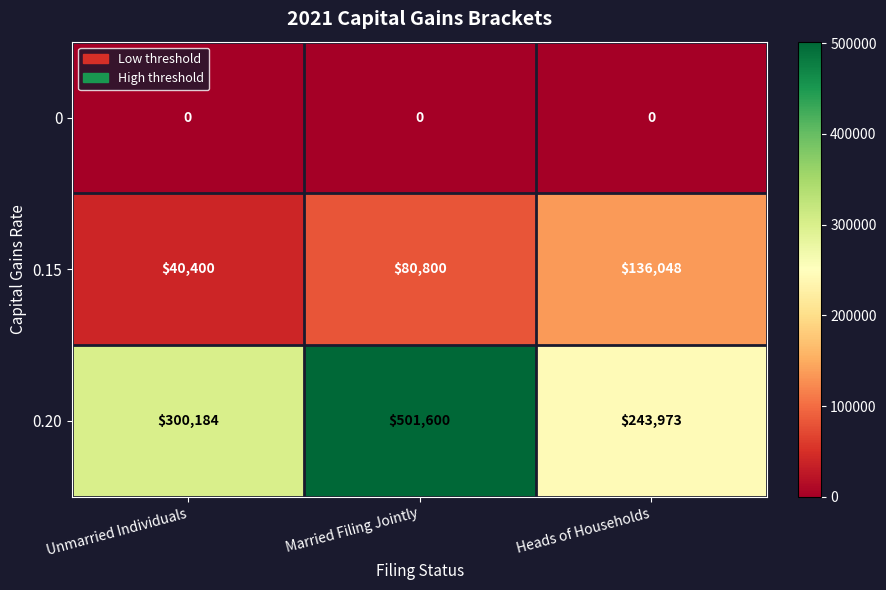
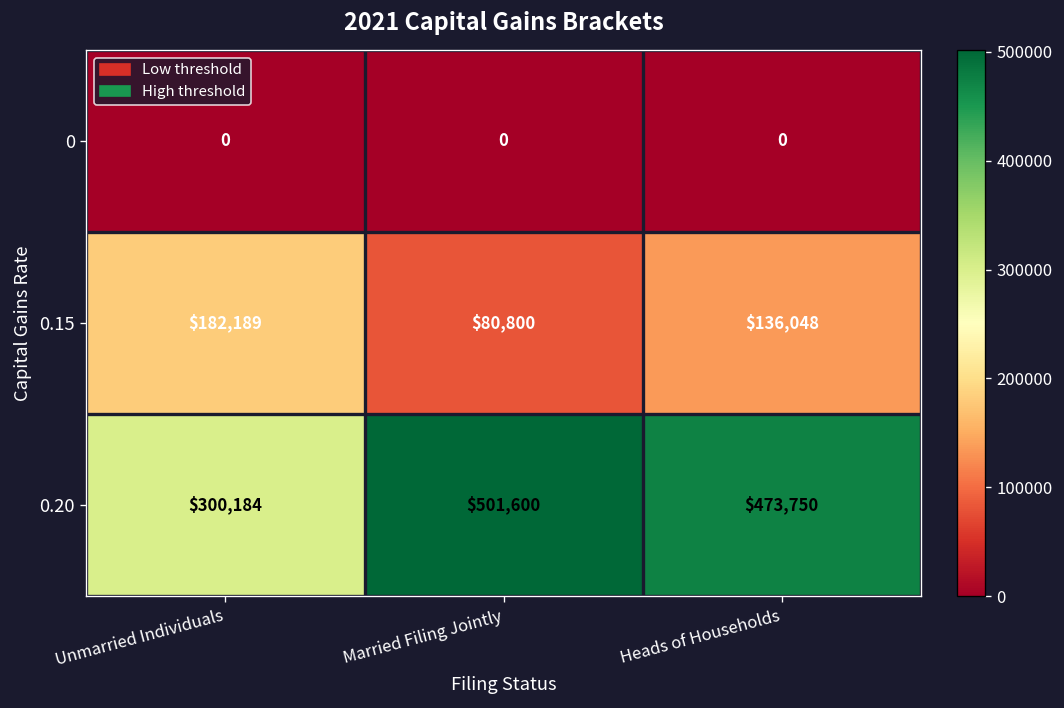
0.15, Unmarried Individuals: $40,400 -> $182,189
0.20, Heads of Households: $243,973 -> $473,750
